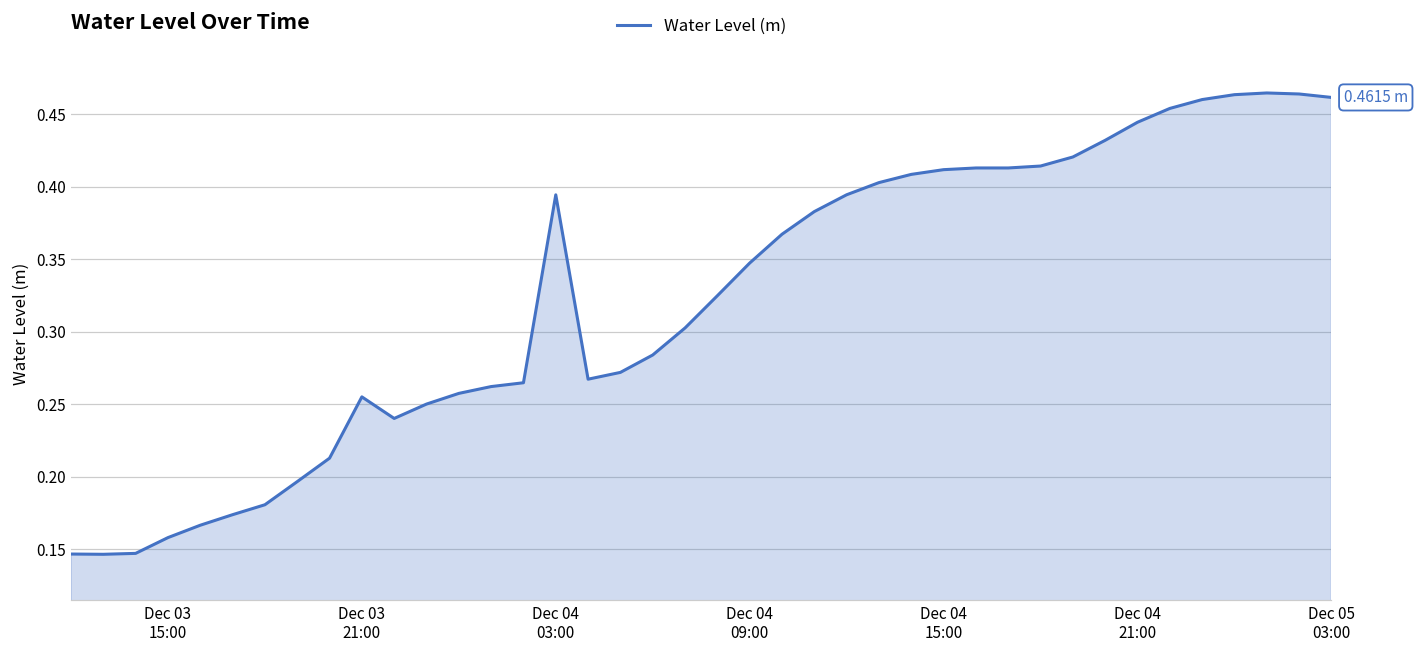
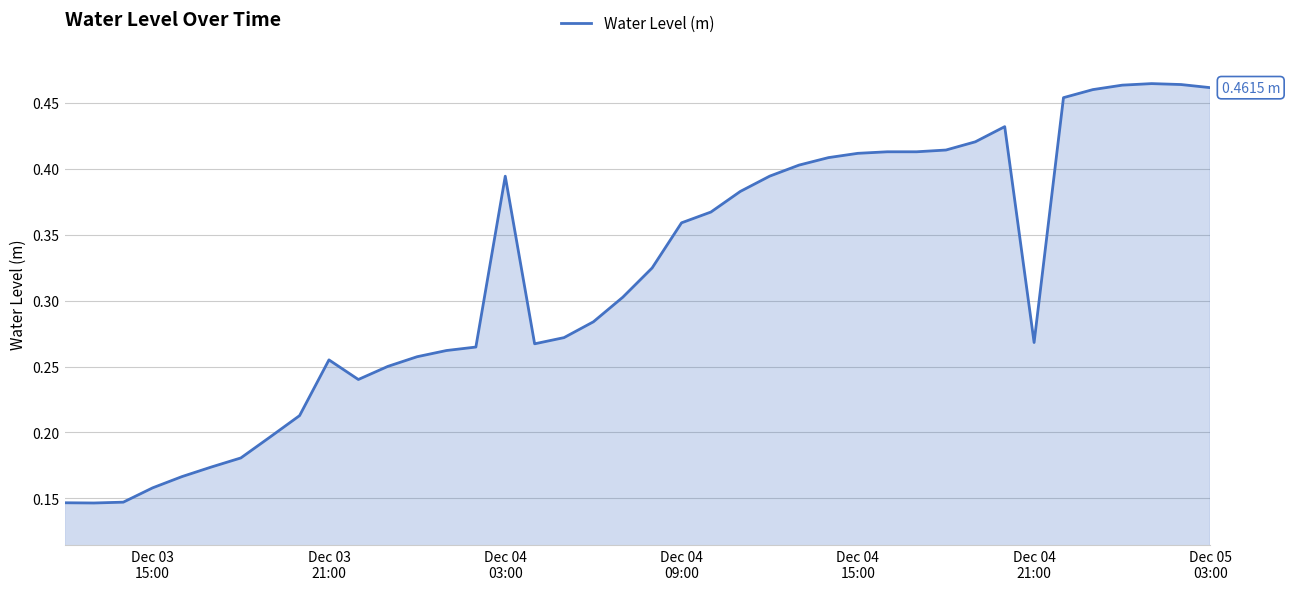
Dec 04 09:00: 0.347 -> 0.359
Dec 04 21:00: 0.444 -> 0.268
